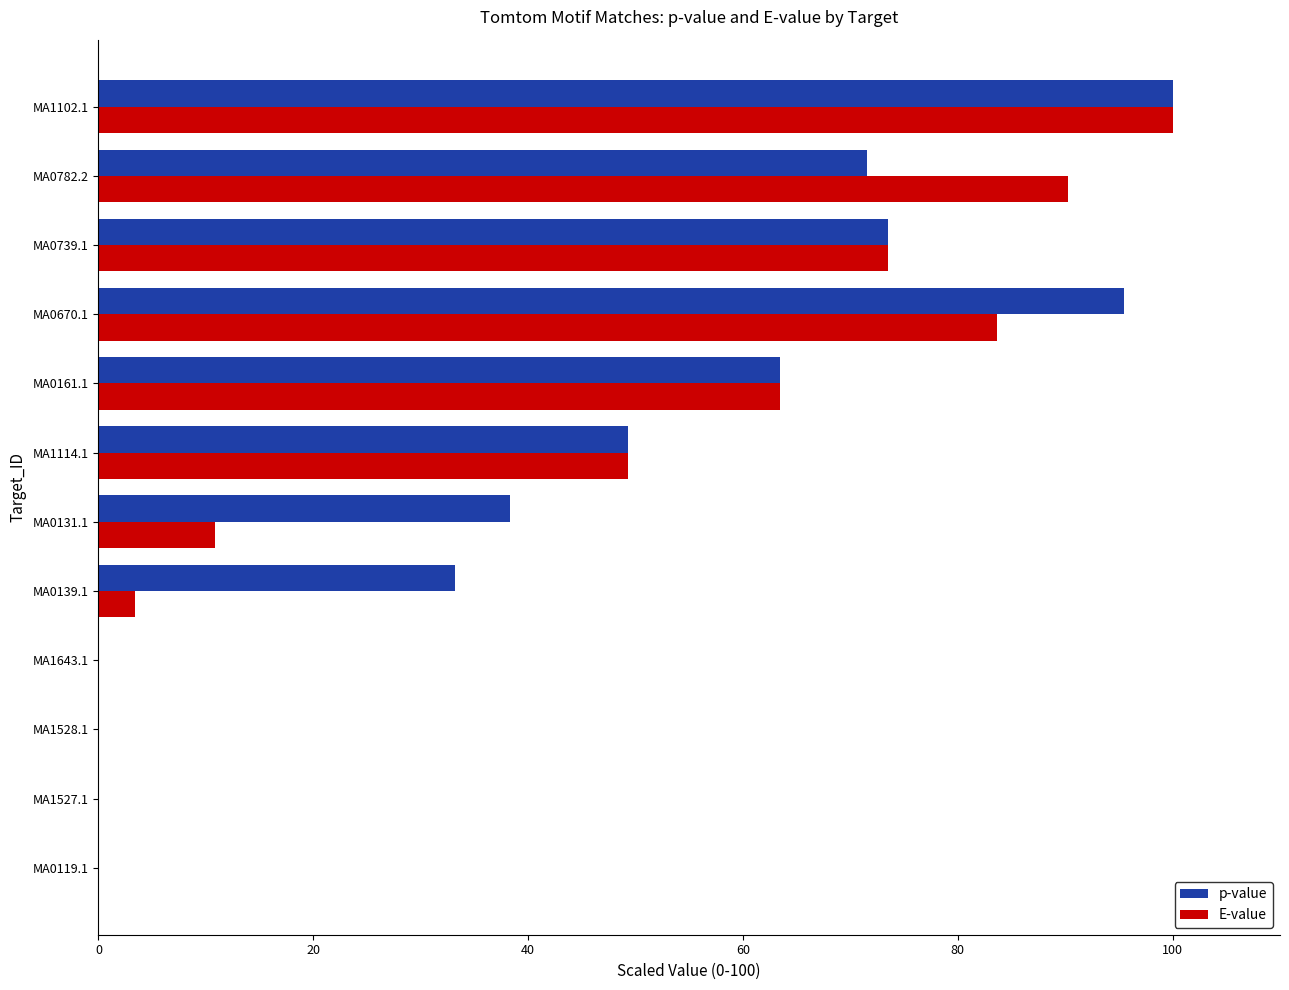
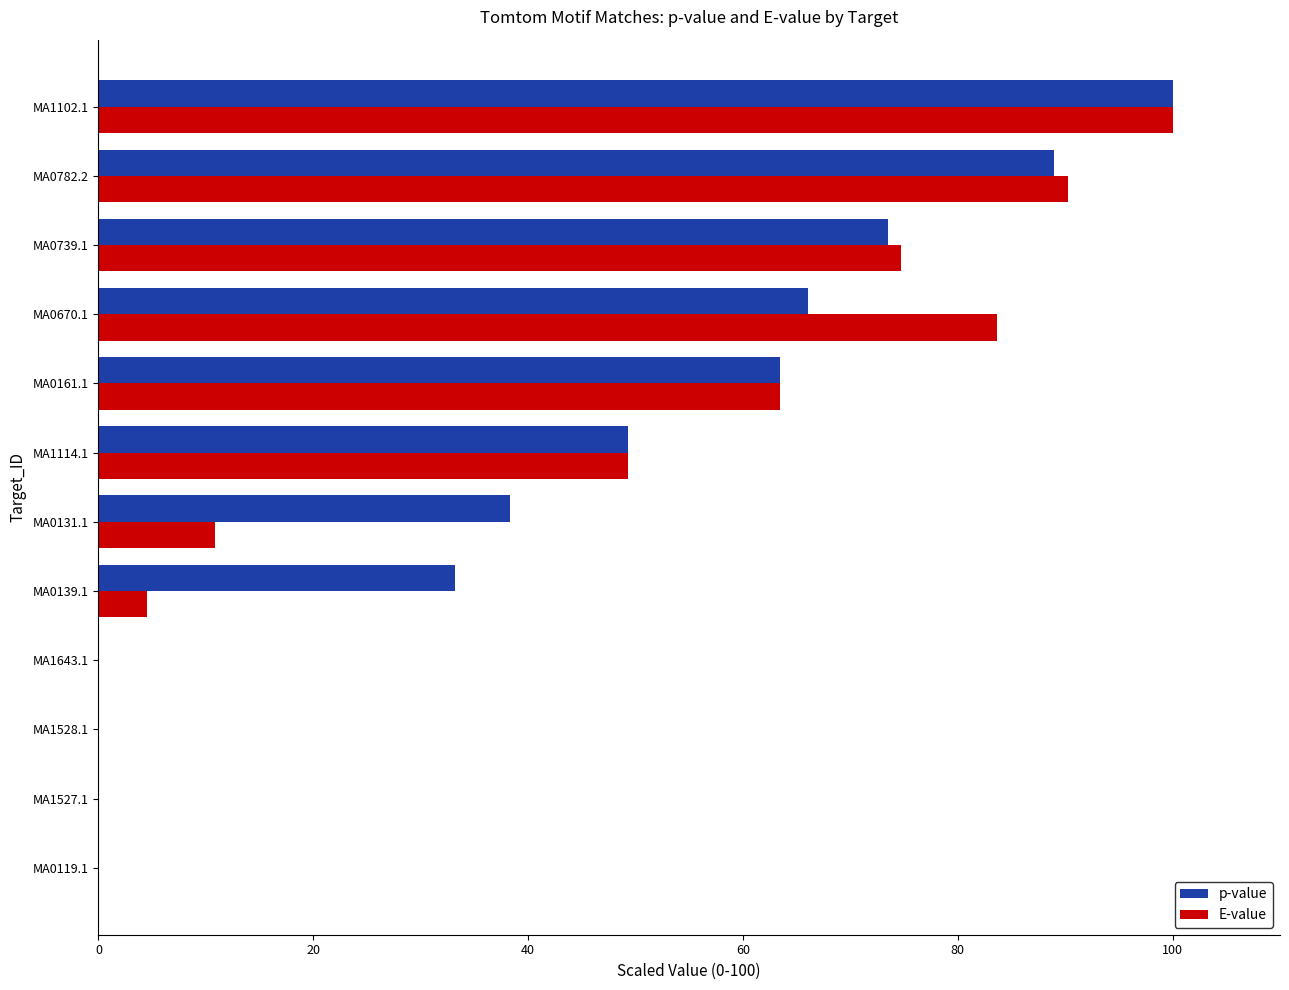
p-value, MA0782.2: 71.5 -> 88.9
E-value, MA0739.1: 73.6 -> 74.8
p-value, MA0670.1: 95.5 -> 66.0
E-value, MA0139.1: 3.4 -> 4.6
